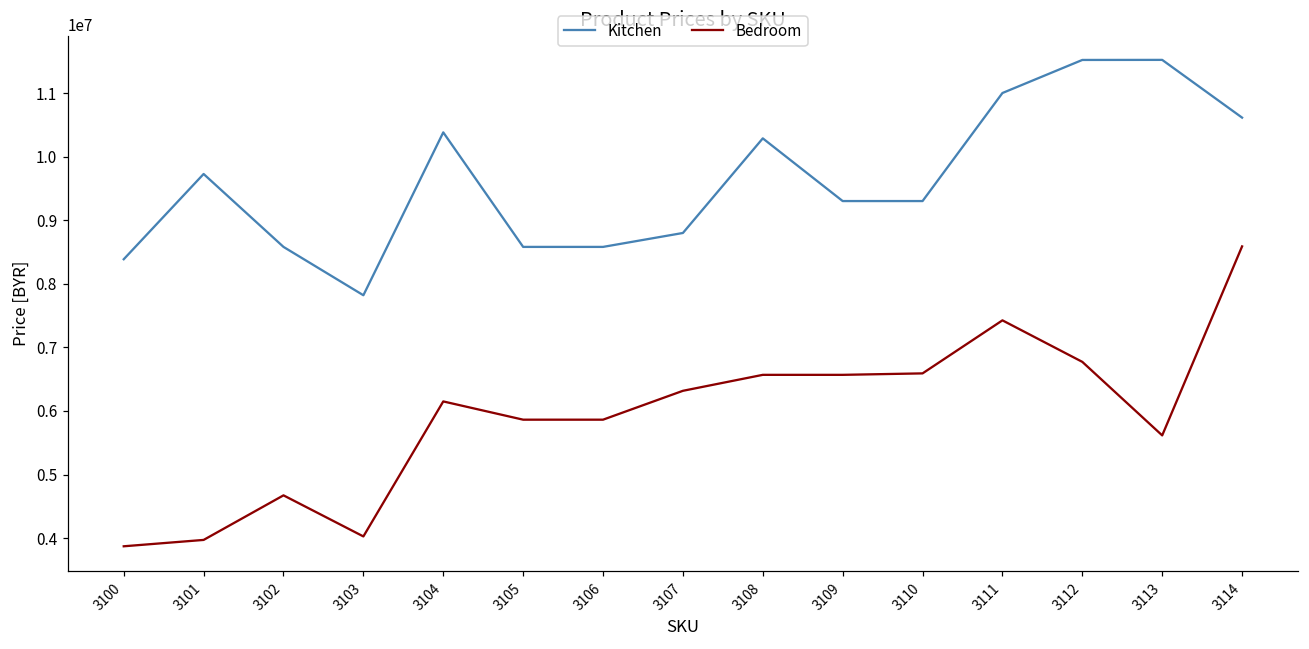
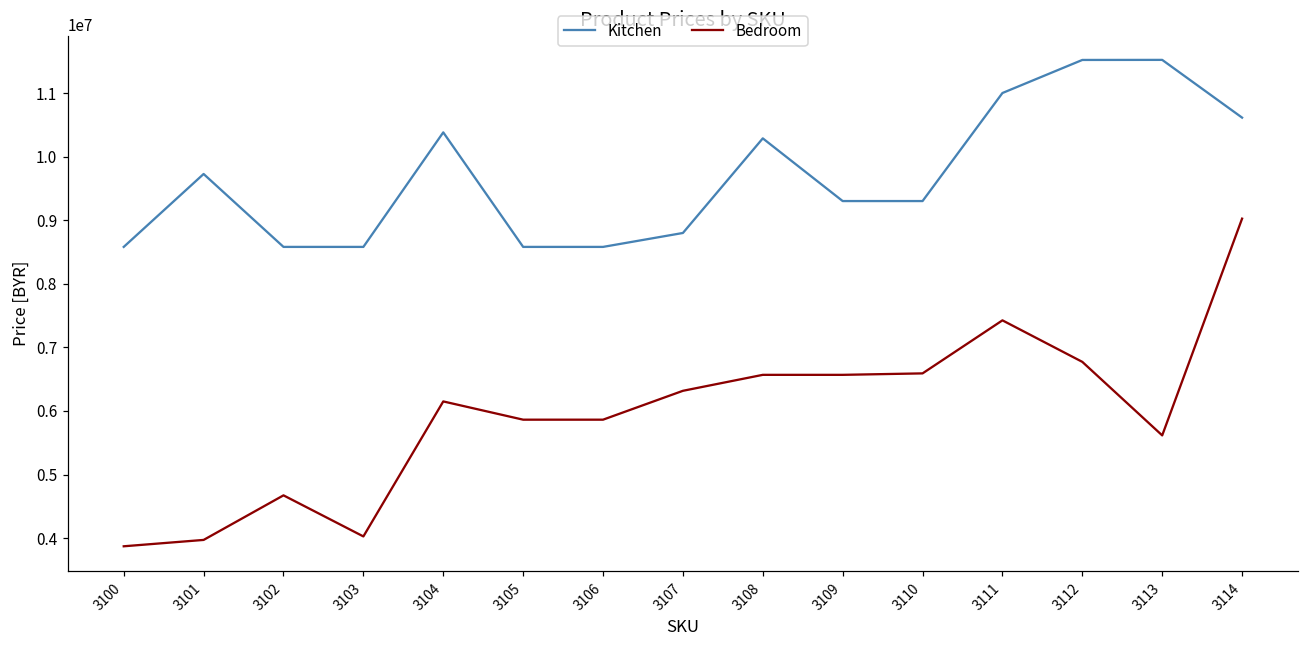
Kitchen, 3100: 8400000 -> 8600000
Kitchen, 3103: 7800000 -> 8600000
Bedroom, 3114: 8600000 -> 9000000
